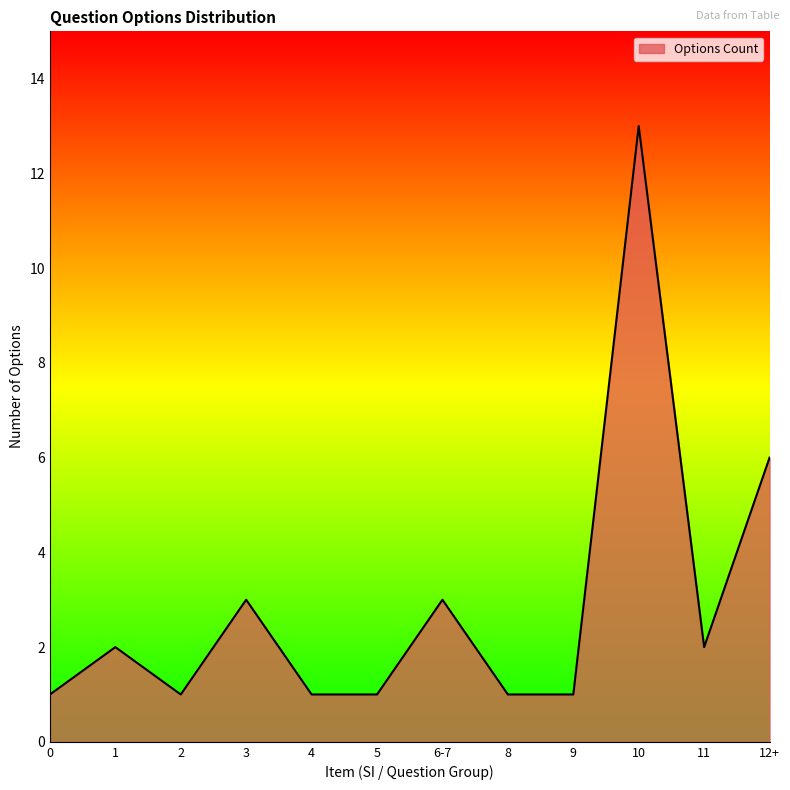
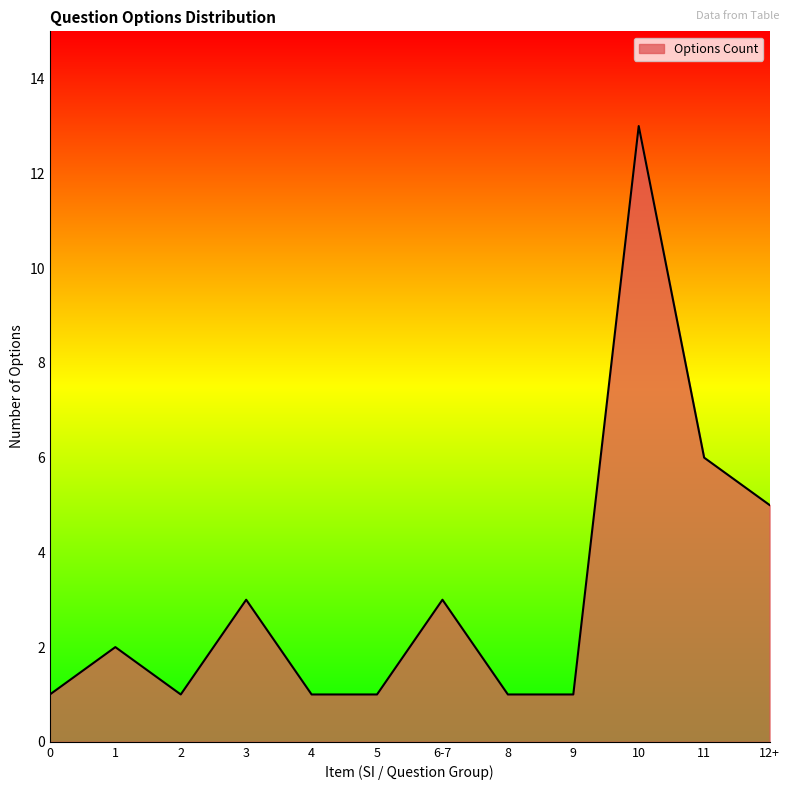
11: 2 -> 6
12+: 6 -> 5
